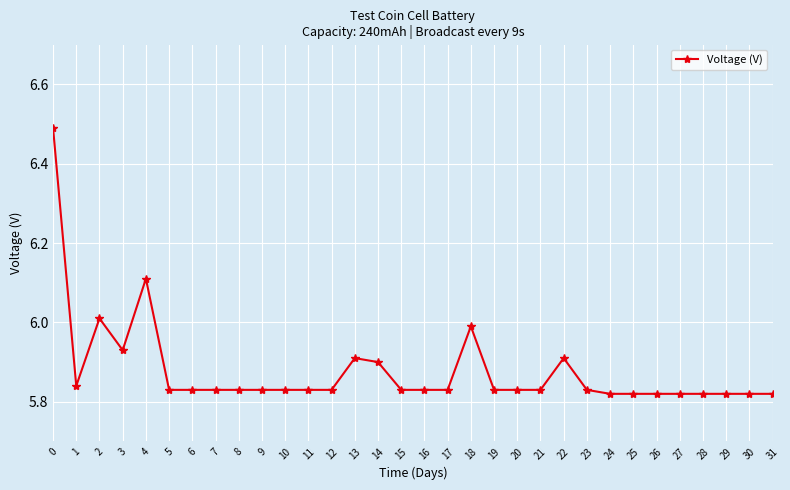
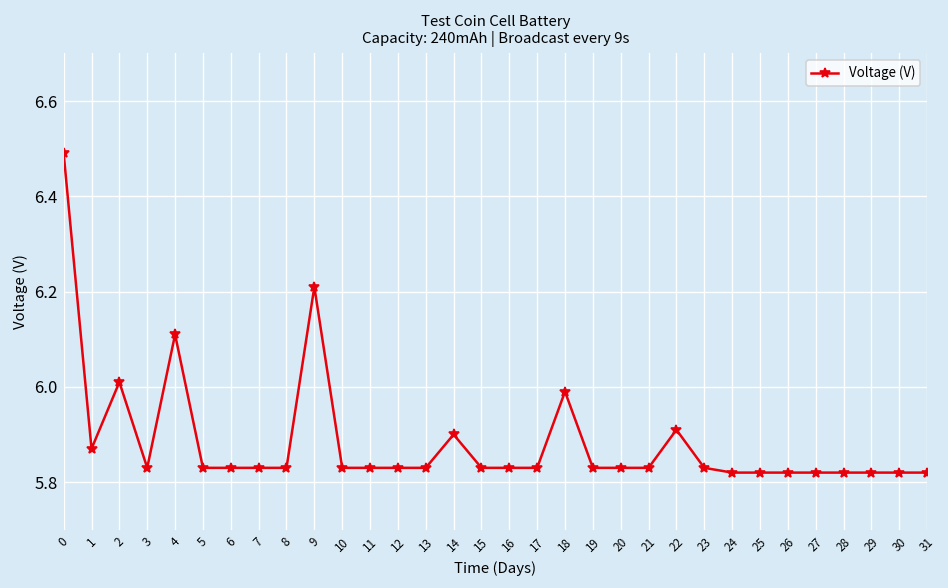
1: 5.84 -> 5.87
3: 5.93 -> 5.83
9: 5.83 -> 6.21
13: 5.91 -> 5.83
